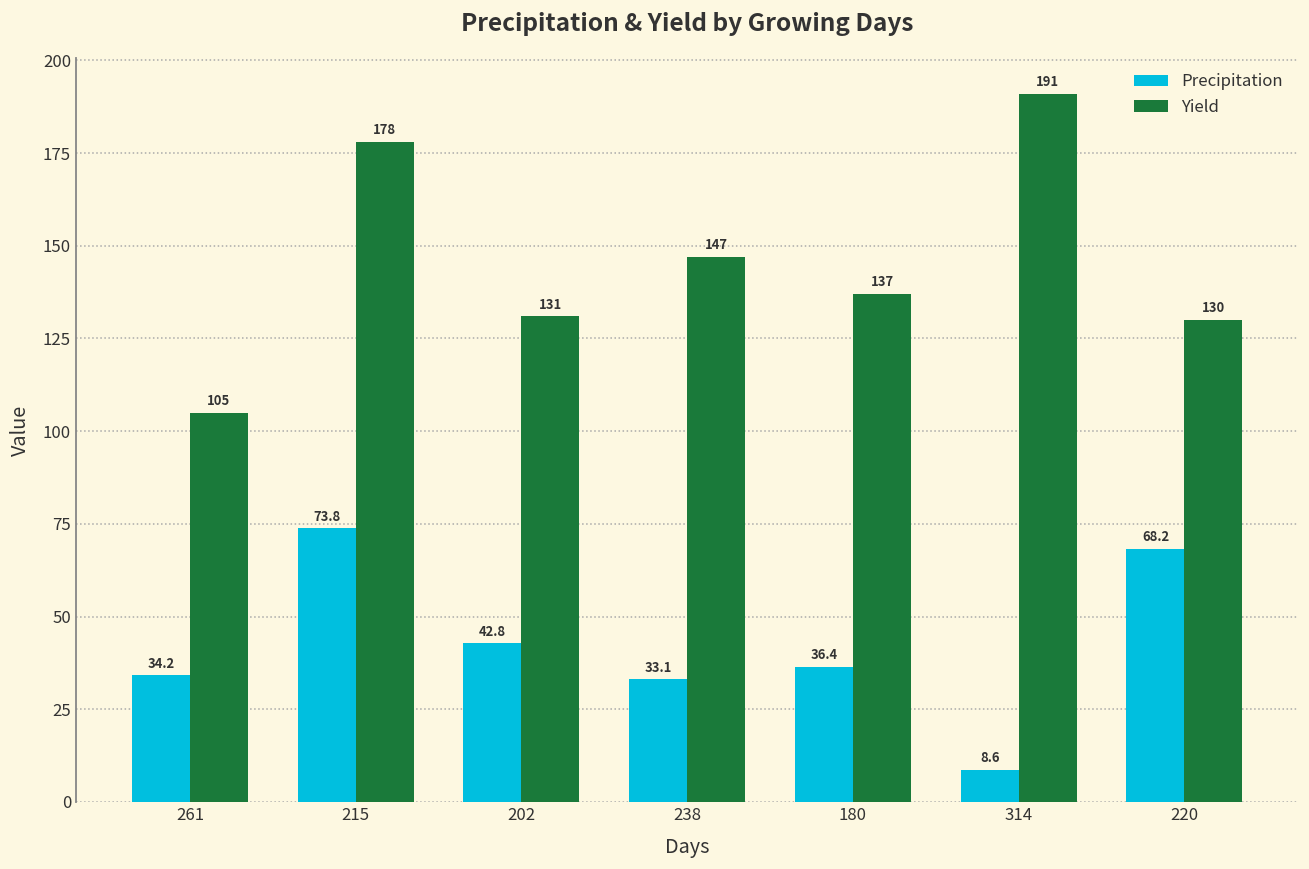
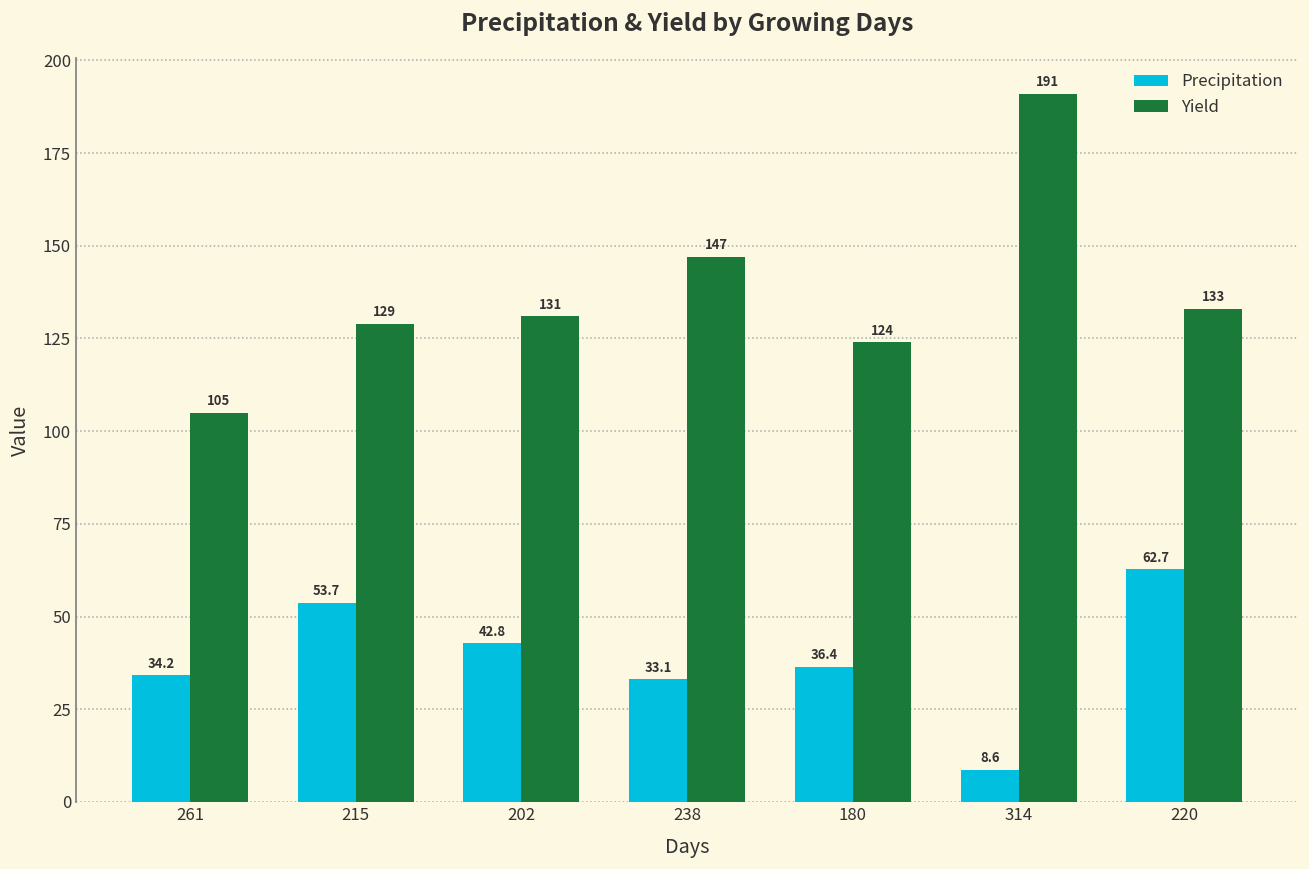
Precipitation, 215: 73.8 -> 53.7
Yield, 215: 178 -> 129
Yield, 180: 137 -> 124
Precipitation, 220: 68.2 -> 62.7
Yield, 220: 130 -> 133
